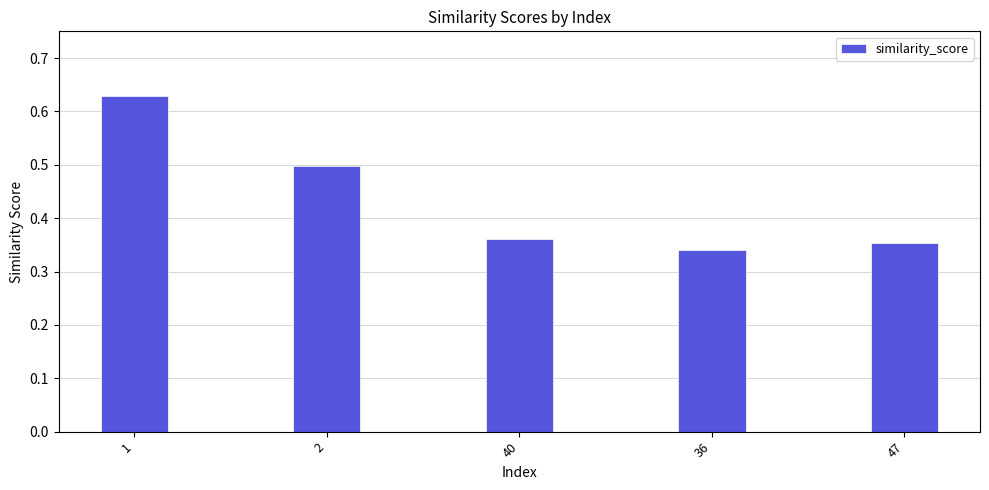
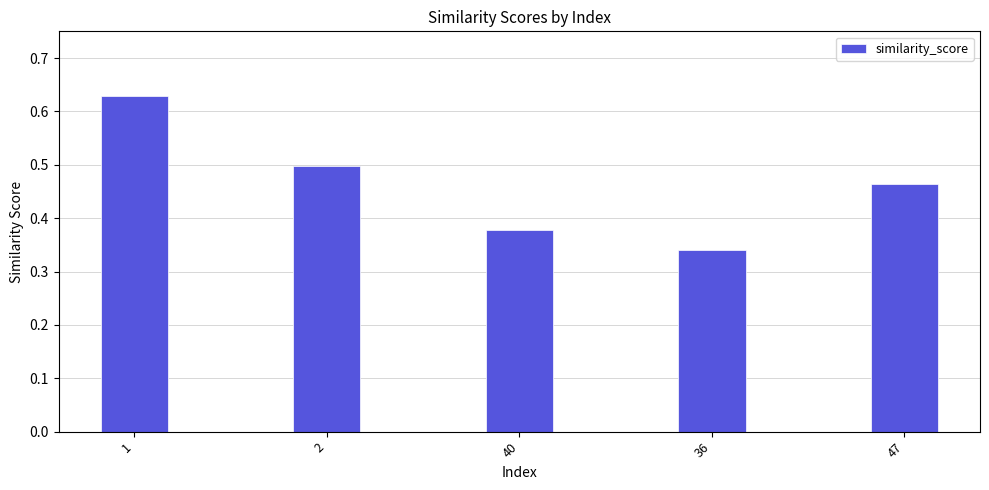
40: 0.36 -> 0.38
47: 0.35 -> 0.46
